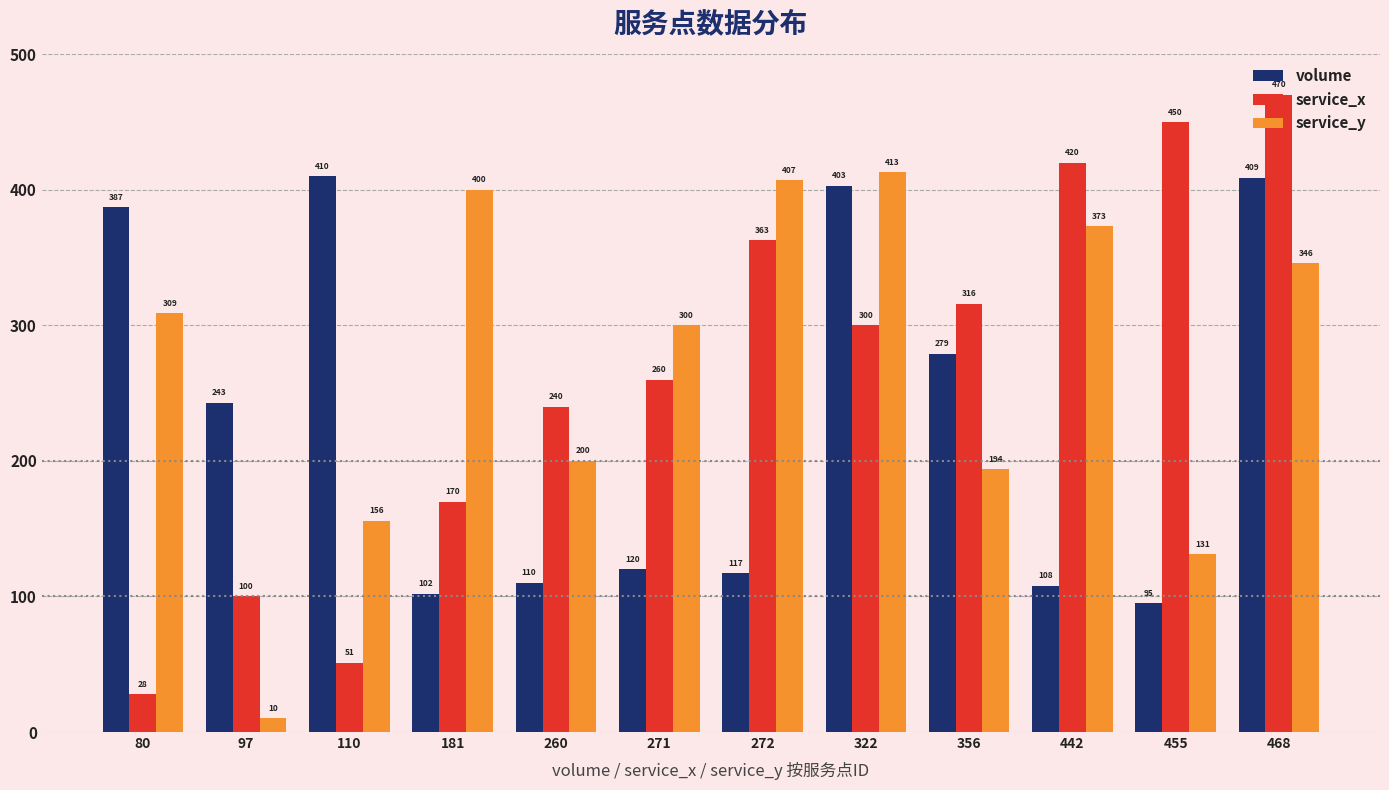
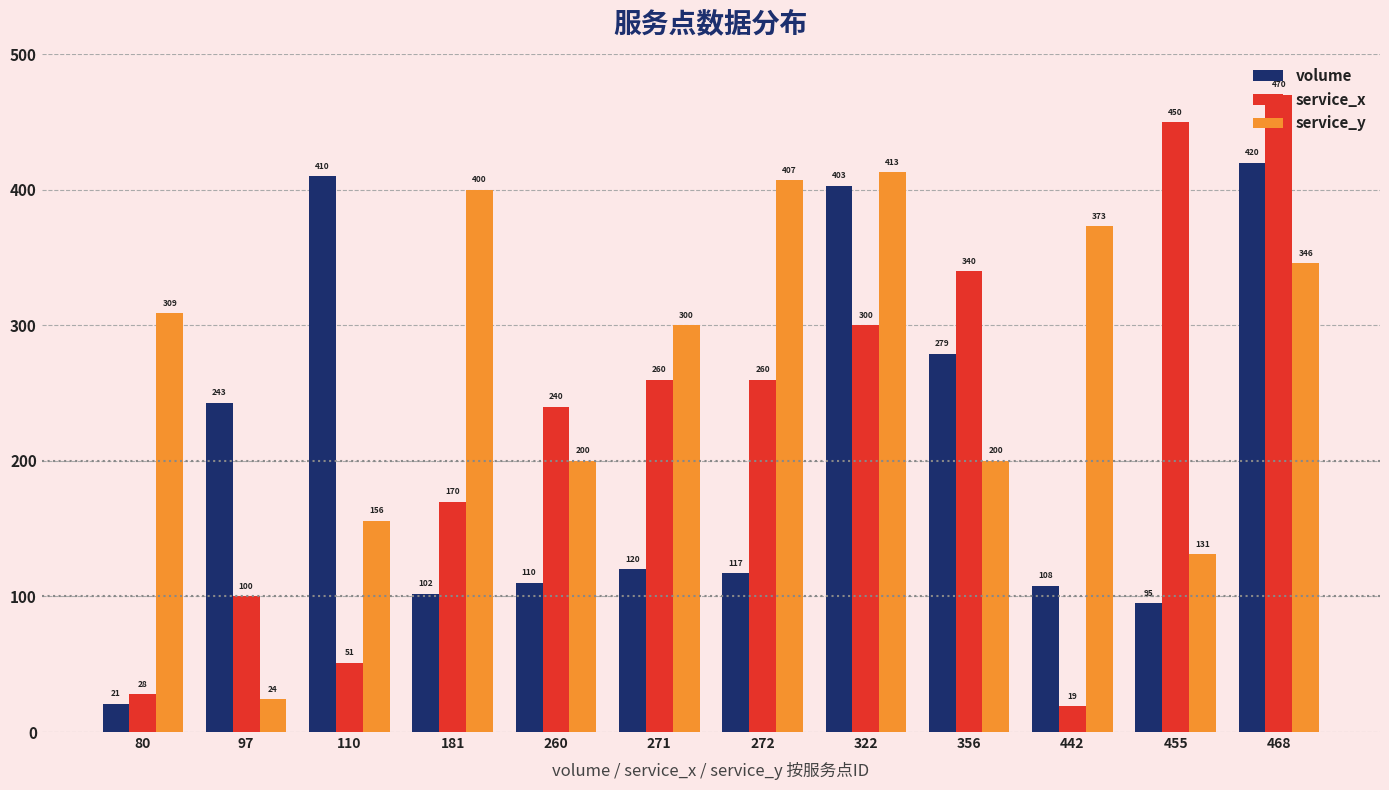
volume, 80: 387 -> 21
service_y, 97: 10 -> 24
service_x, 272: 363 -> 260
service_x, 356: 316 -> 340
service_y, 356: 194 -> 200
service_x, 442: 420 -> 19
volume, 468: 409 -> 420
